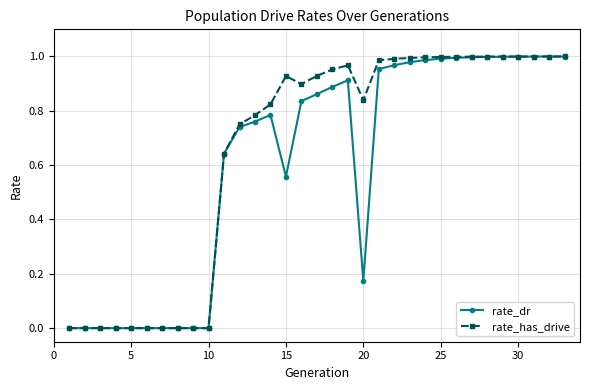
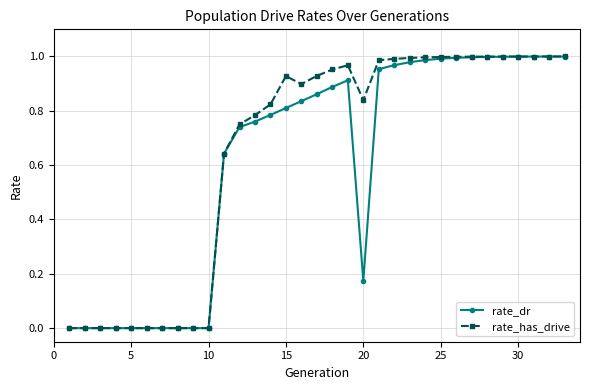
rate_dr, 15: 0.56 -> 0.81
